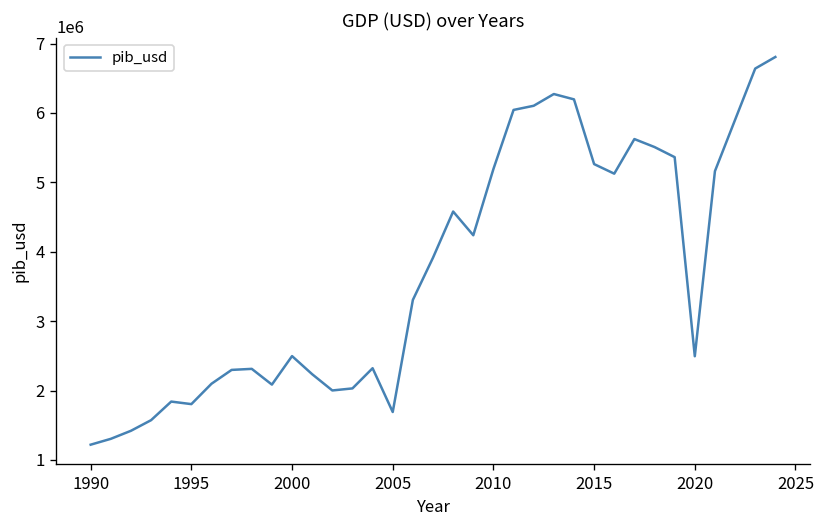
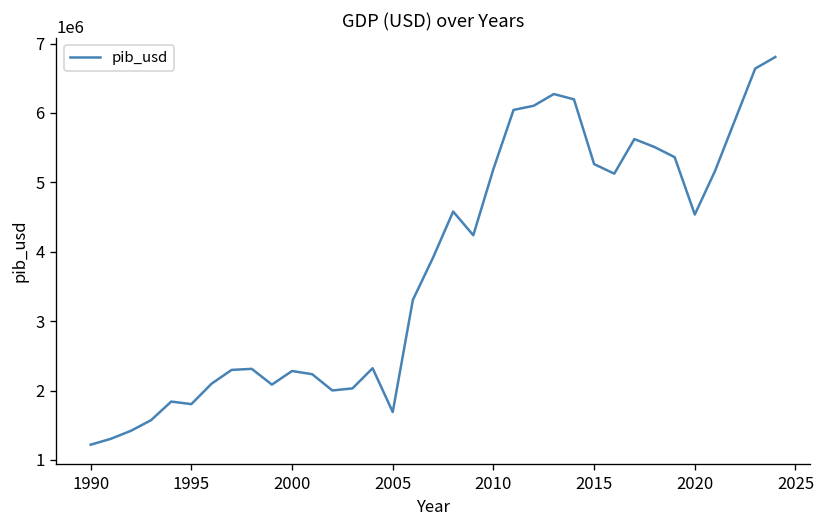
2000: 2500000 -> 2300000
2020: 2500000 -> 4500000
